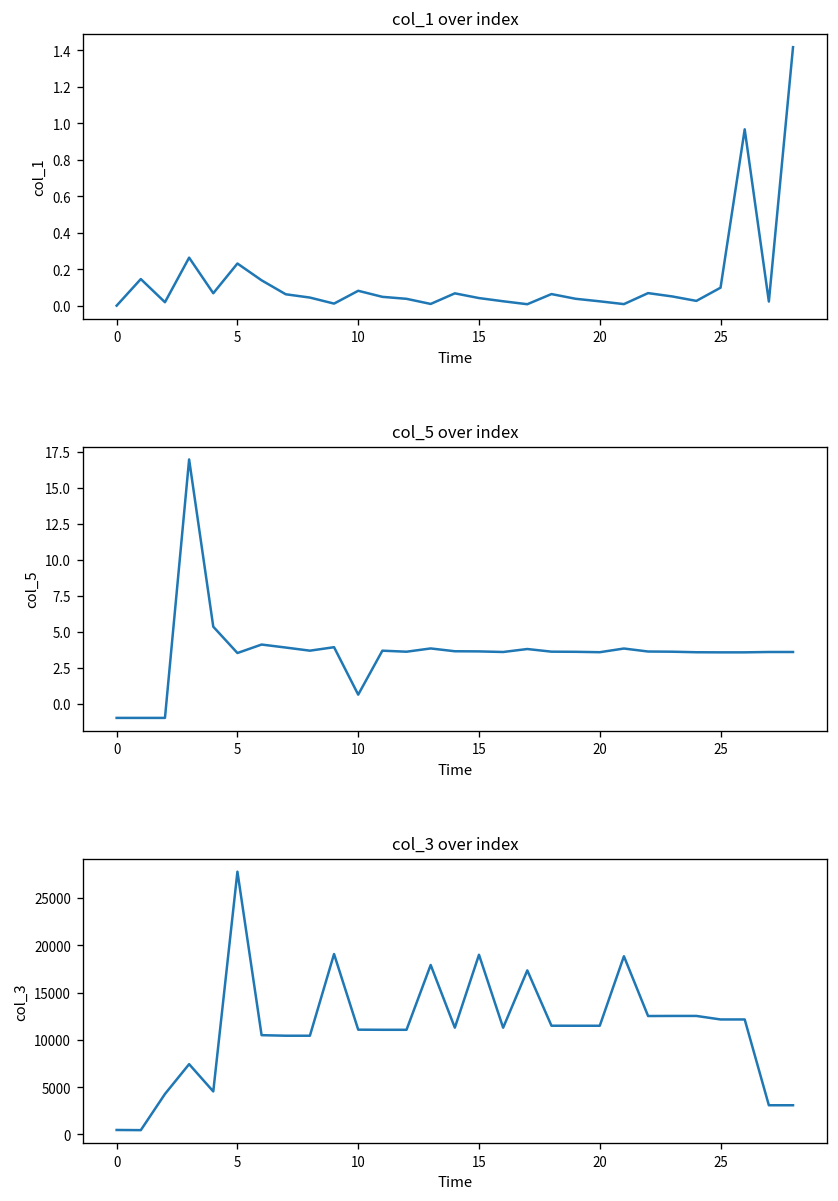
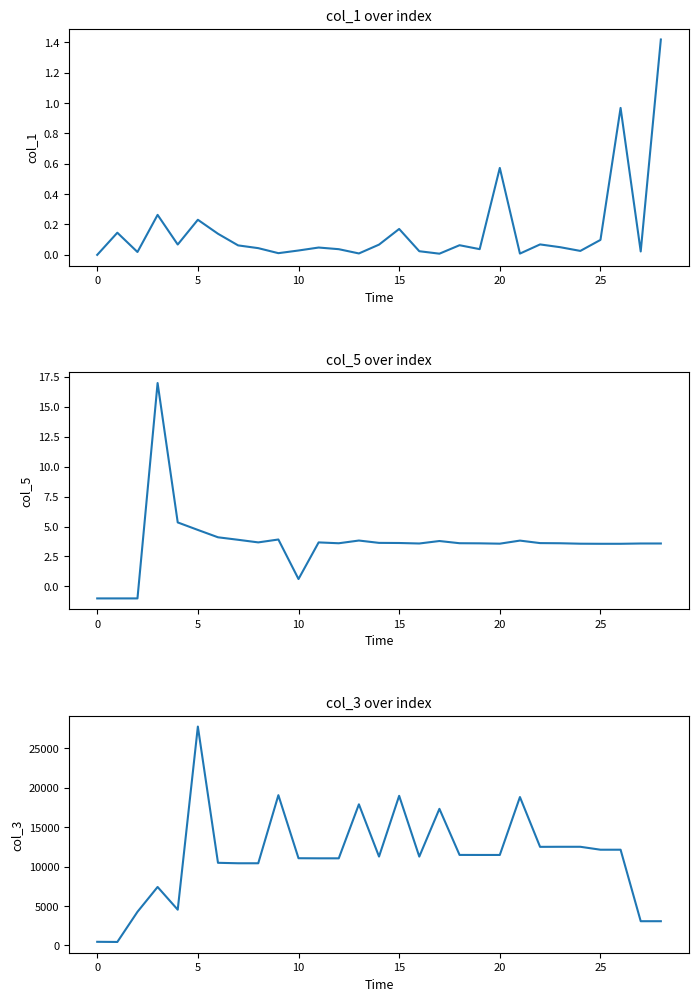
col_1 over index, 10: 0.08 -> 0.03
col_1 over index, 15: 0.04 -> 0.17
col_1 over index, 20: 0.02 -> 0.57
col_5 over index, 5: 3.5 -> 4.7
